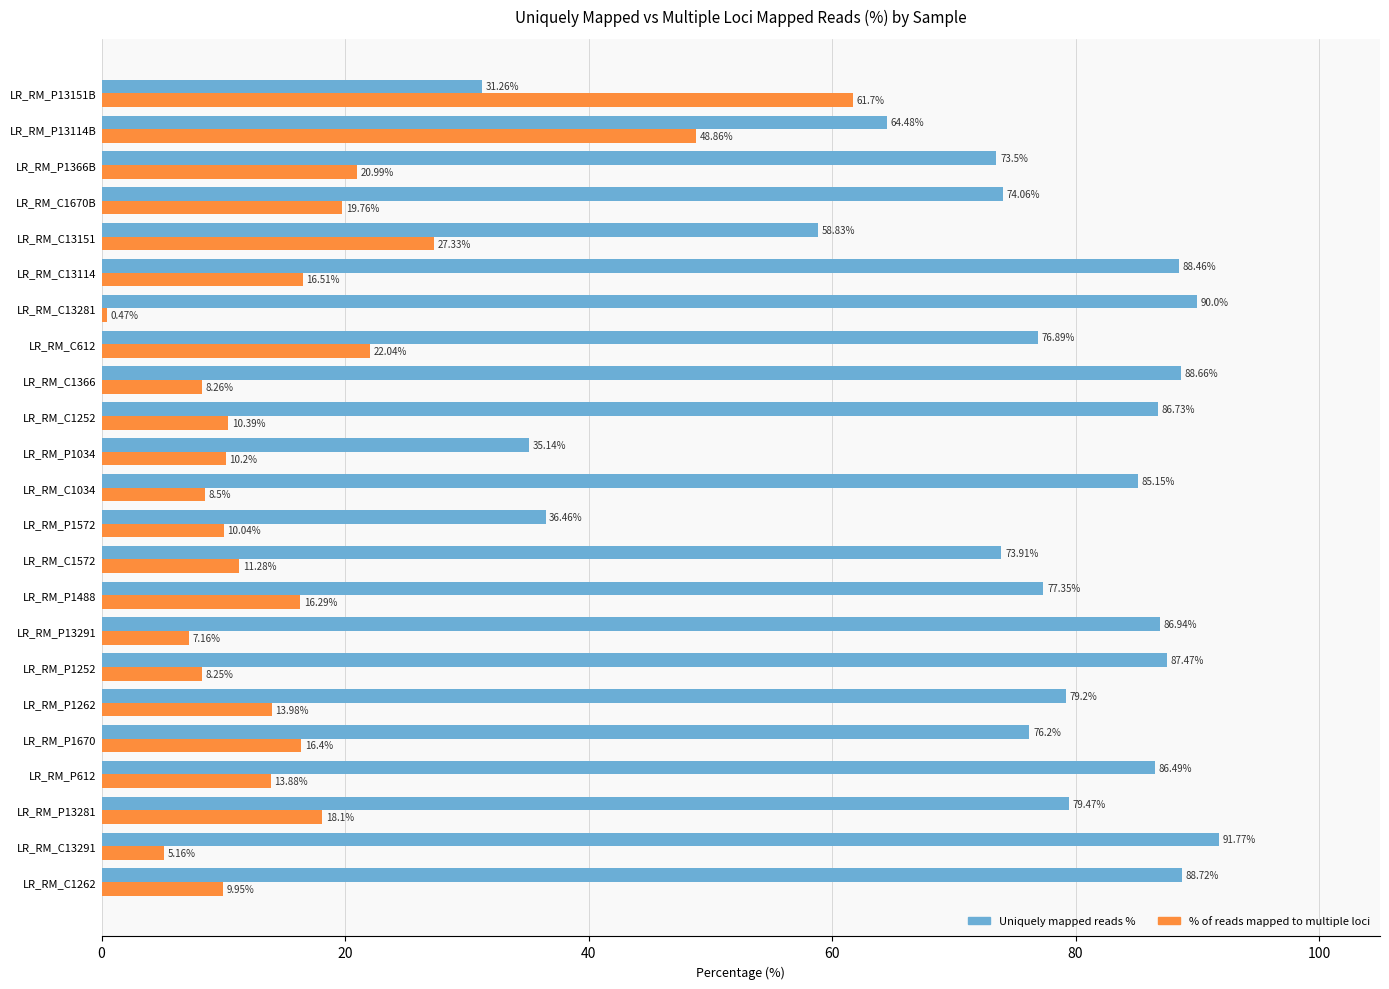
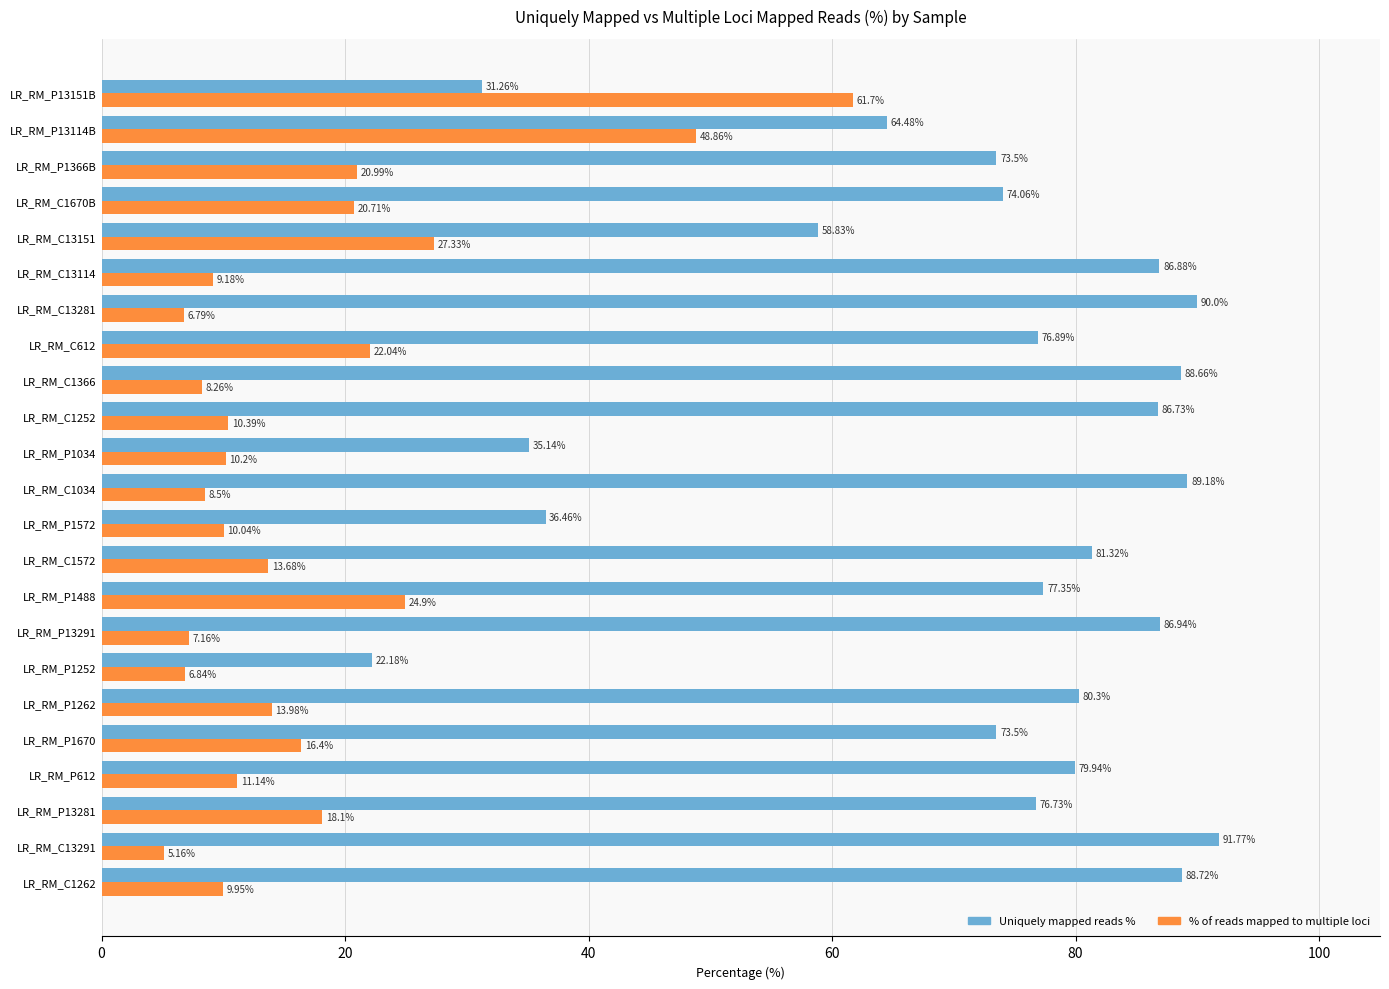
% of reads mapped to multiple loci, LR_RM_C1670B: 19.76% -> 20.71%
Uniquely mapped reads %, LR_RM_C13114: 88.46% -> 86.88%
% of reads mapped to multiple loci, LR_RM_C13114: 16.51% -> 9.18%
% of reads mapped to multiple loci, LR_RM_C13281: 0.47% -> 6.79%
Uniquely mapped reads %, LR_RM_C1034: 85.15% -> 89.18%
Uniquely mapped reads %, LR_RM_C1572: 73.91% -> 81.32%
% of reads mapped to multiple loci, LR_RM_C1572: 11.28% -> 13.68%
% of reads mapped to multiple loci, LR_RM_P1488: 16.29% -> 24.9%
Uniquely mapped reads %, LR_RM_P1252: 87.47% -> 22.18%
% of reads mapped to multiple loci, LR_RM_P1252: 8.25% -> 6.84%
Uniquely mapped reads %, LR_RM_P1262: 79.2% -> 80.3%
Uniquely mapped reads %, LR_RM_P1670: 76.2% -> 73.5%
Uniquely mapped reads %, LR_RM_P612: 86.49% -> 79.94%
% of reads mapped to multiple loci, LR_RM_P612: 13.88% -> 11.14%
Uniquely mapped reads %, LR_RM_P13281: 79.47% -> 76.73%
